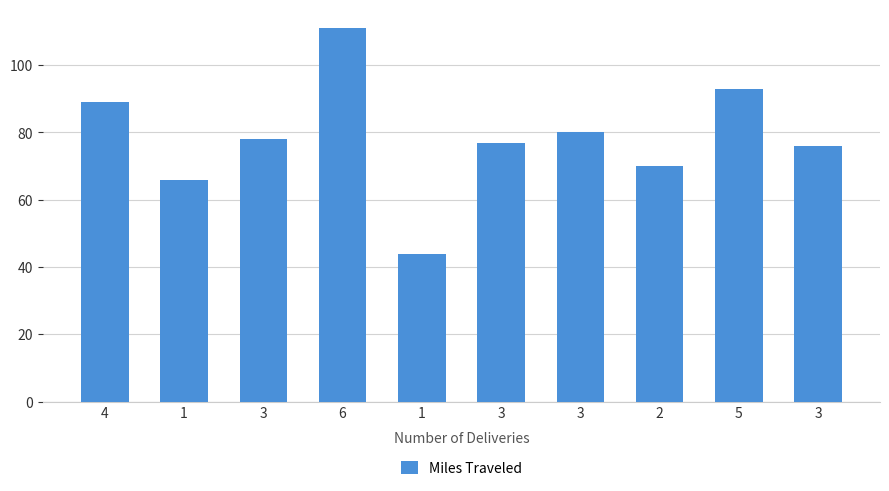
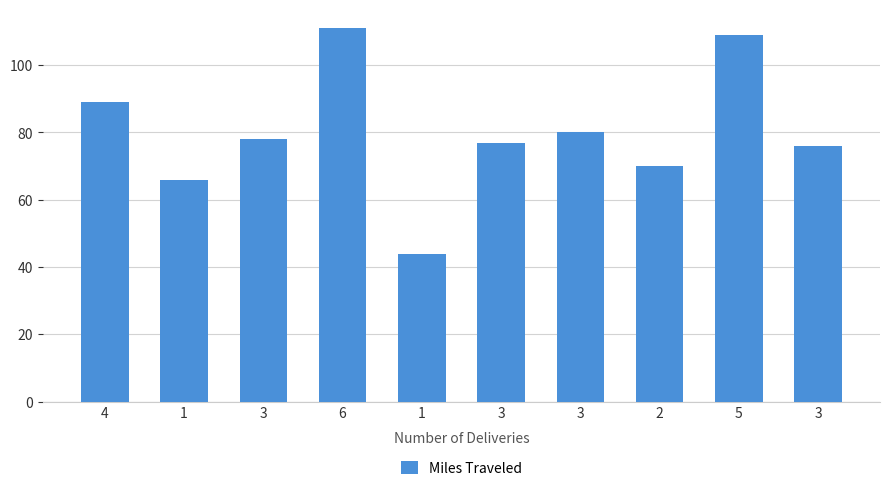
5: 93 -> 109
